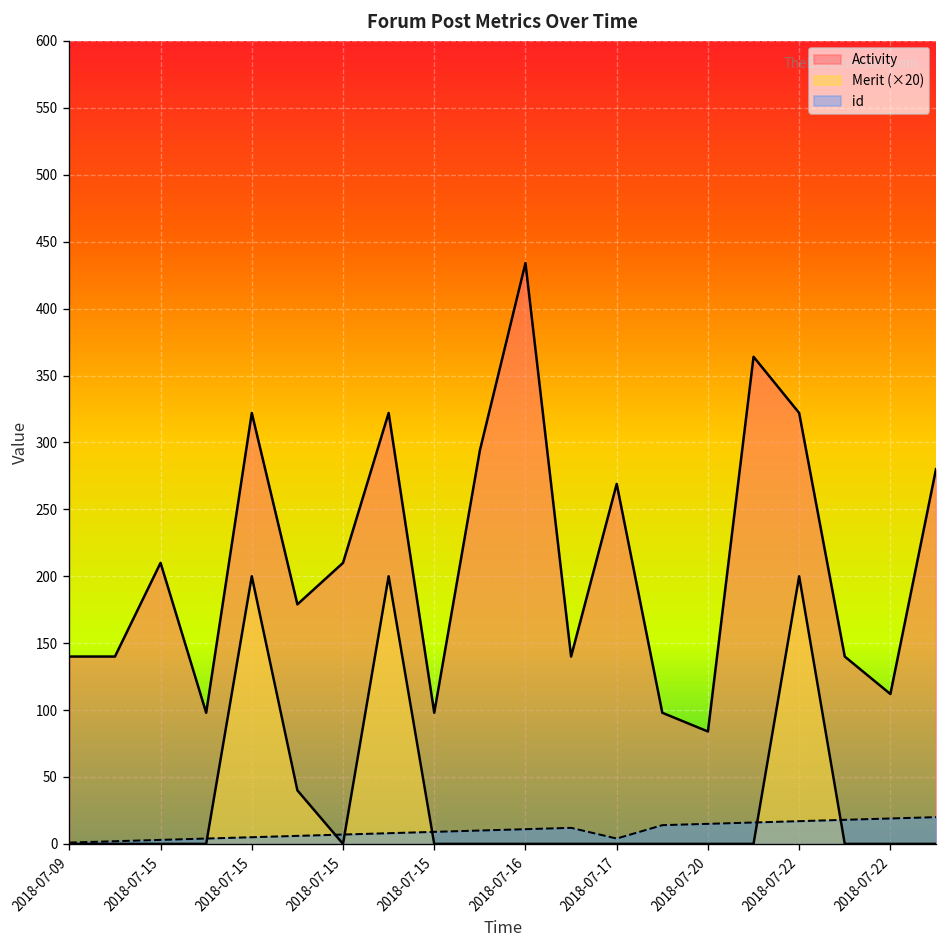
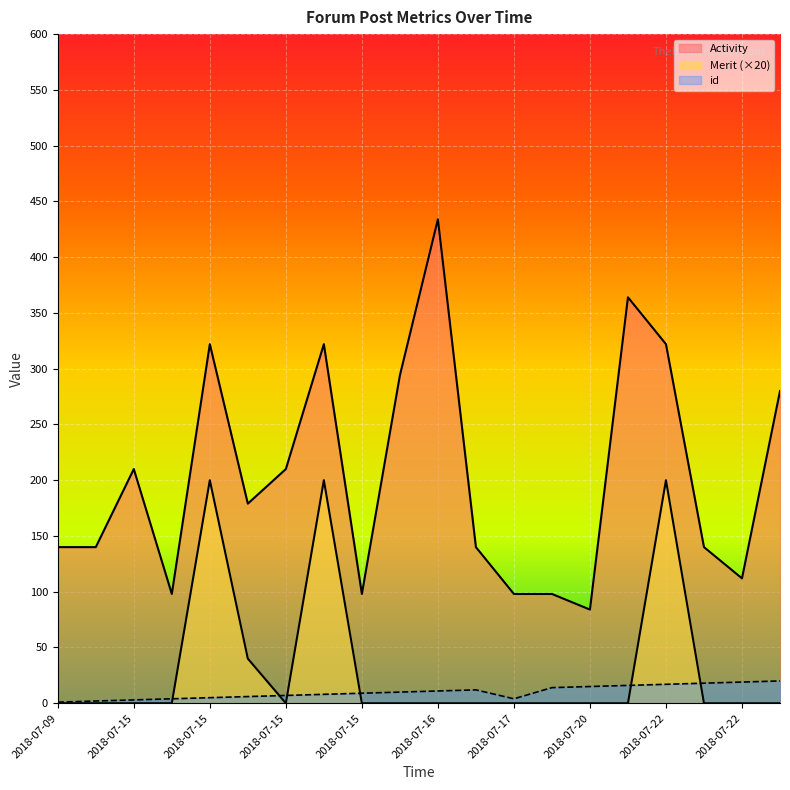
Activity, 2018-07-17: 269 -> 98
